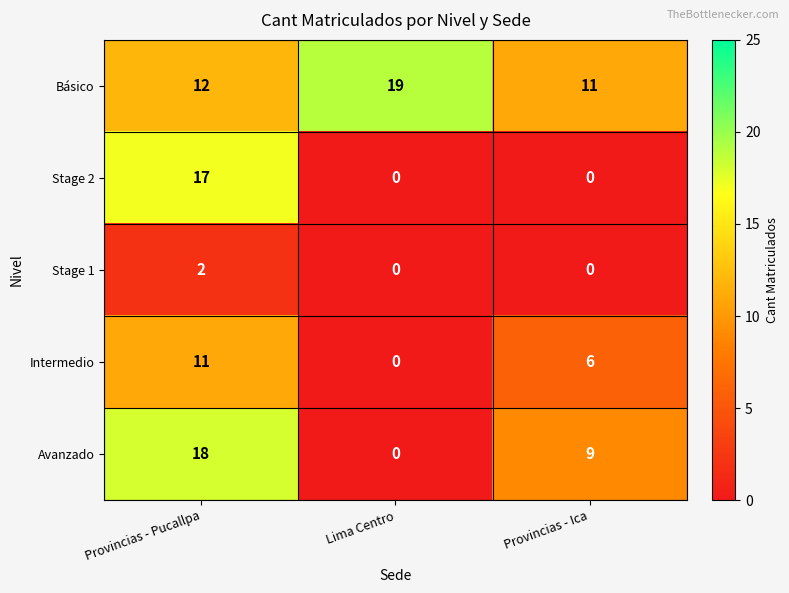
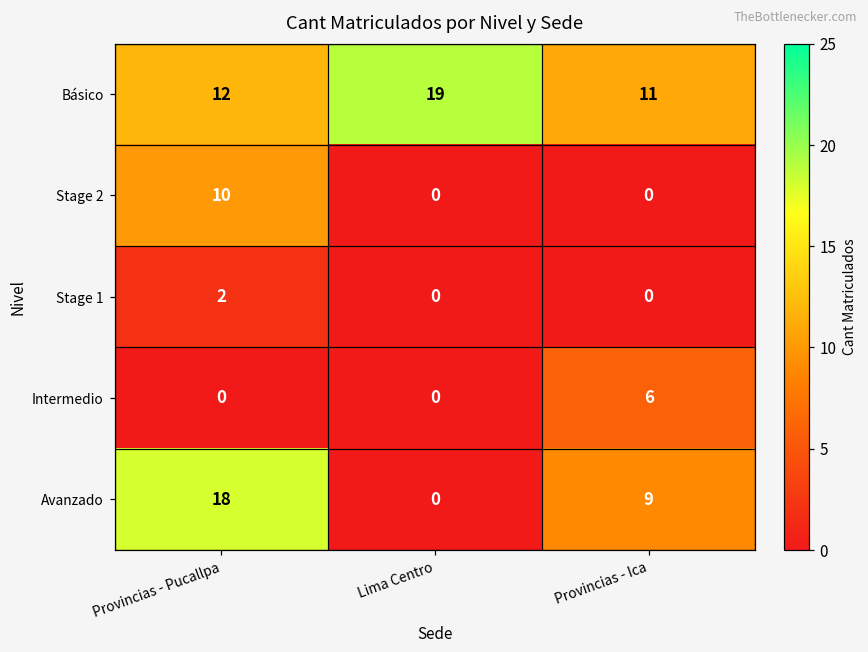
Stage 2, Provincias - Pucallpa: 17 -> 10
Intermedio, Provincias - Pucallpa: 11 -> 0
